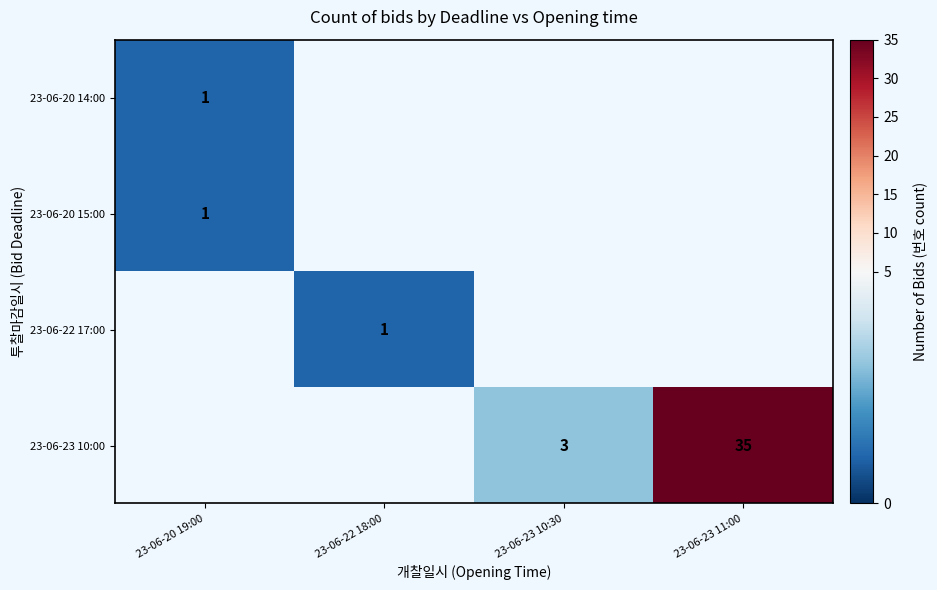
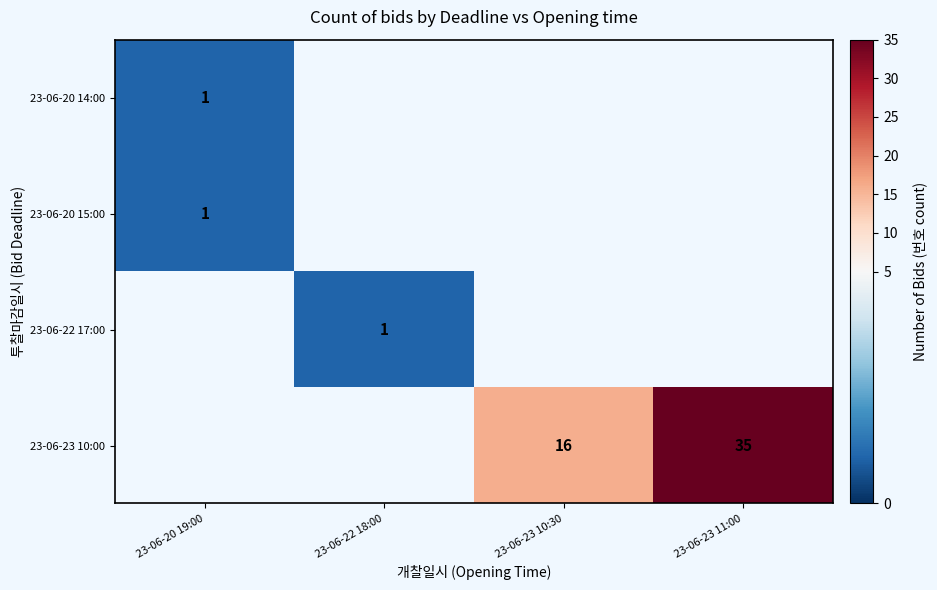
23-06-23 10:00, 23-06-23 10:30: 3 -> 16
